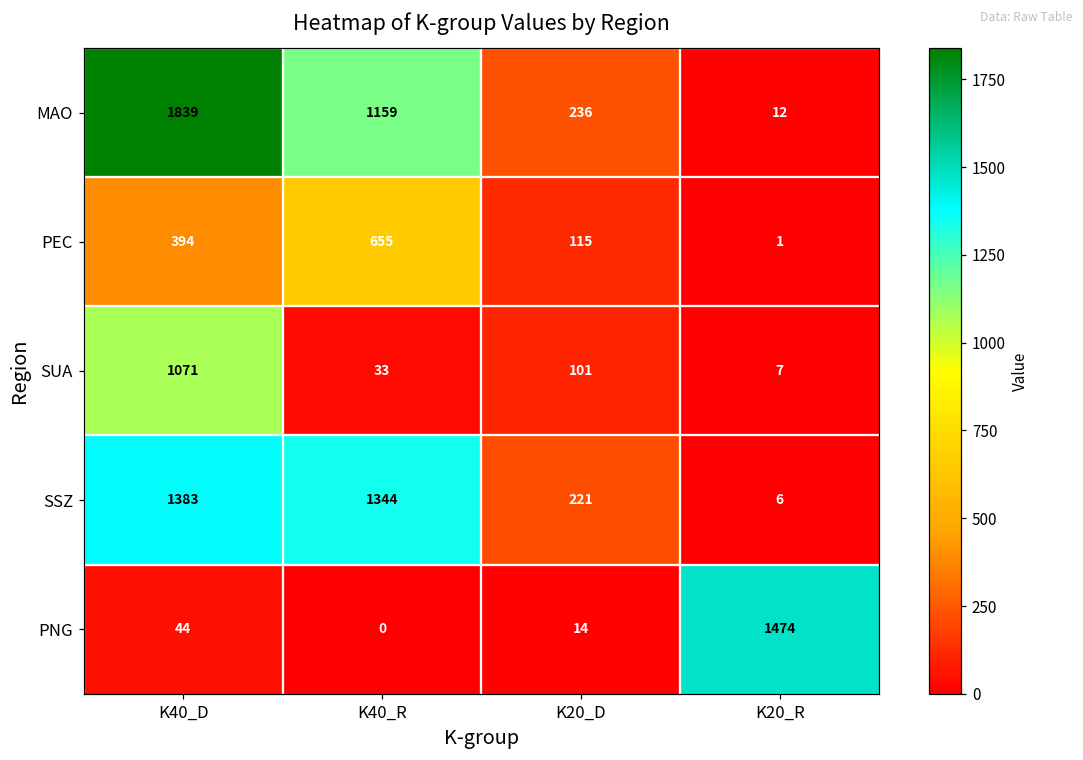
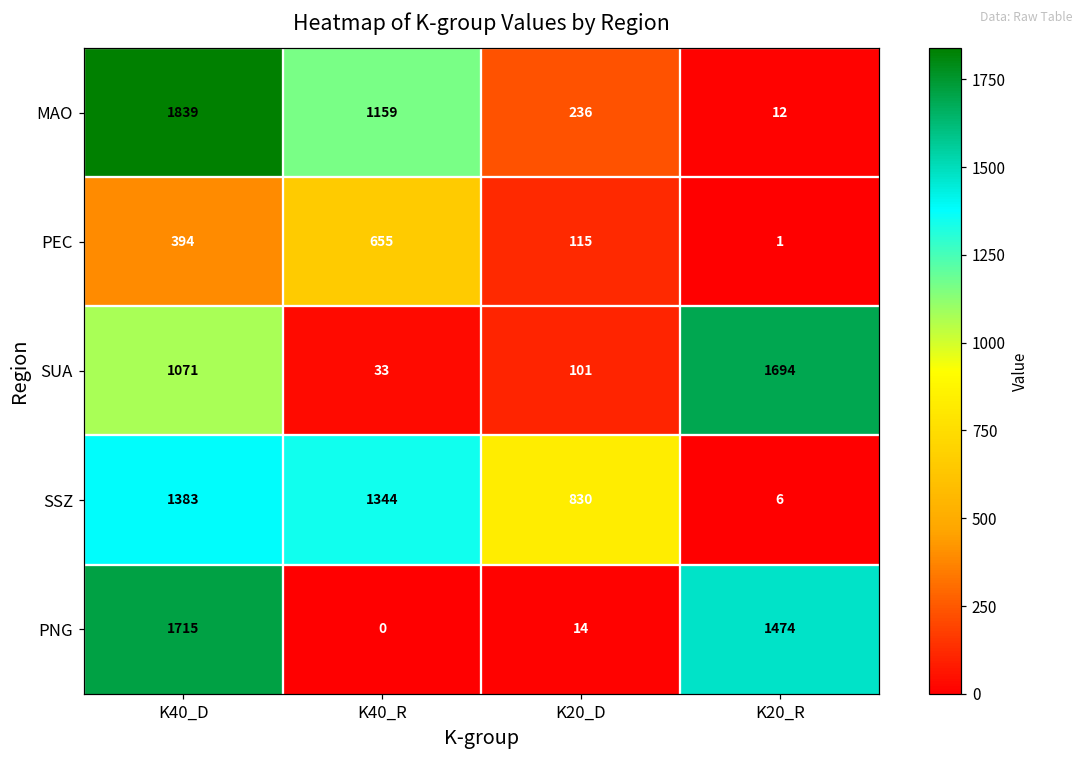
SUA, K20_R: 7 -> 1694
SSZ, K20_D: 221 -> 830
PNG, K40_D: 44 -> 1715
